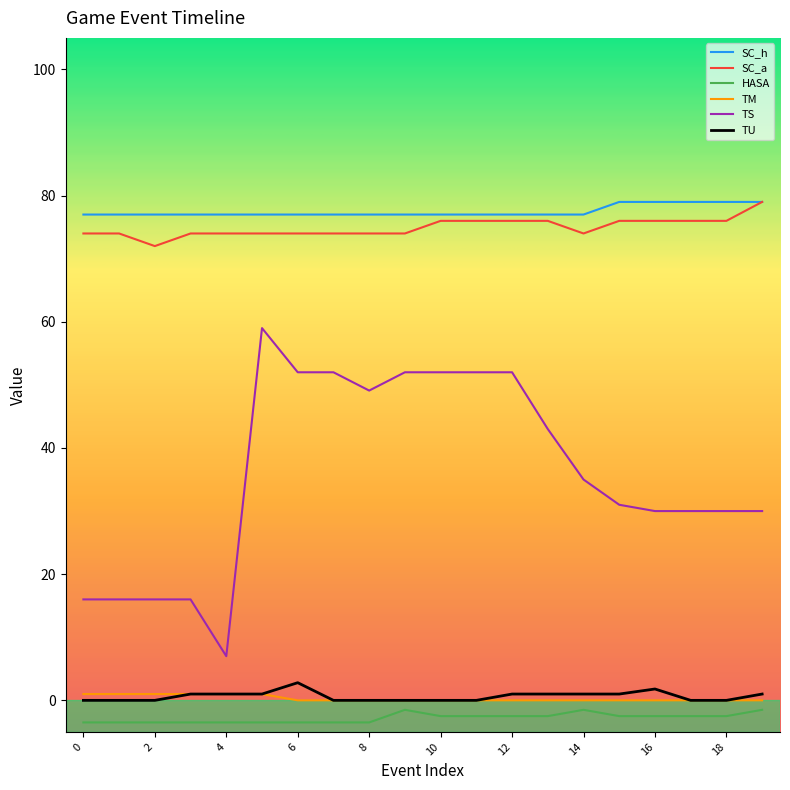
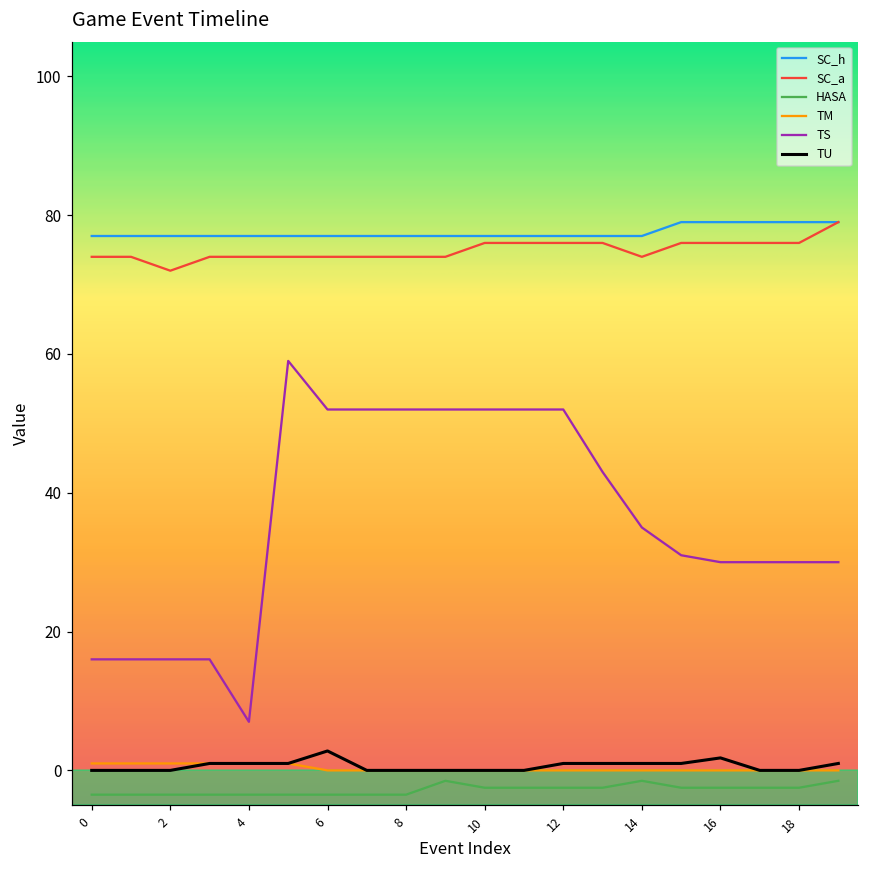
TS, 8: 49 -> 52
